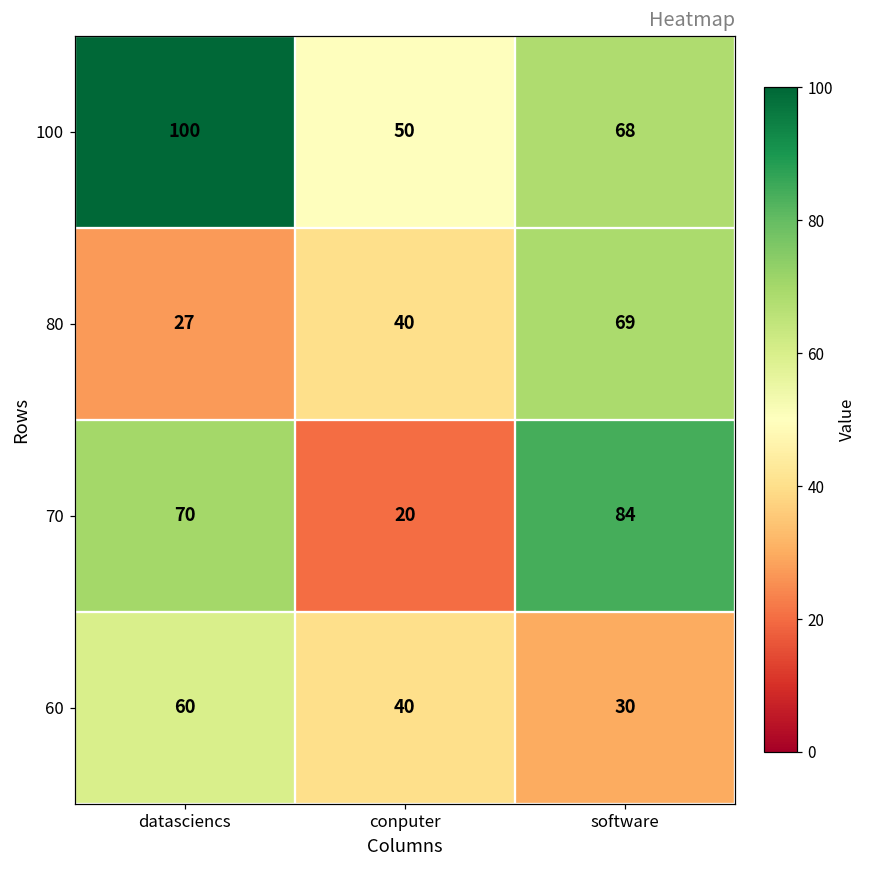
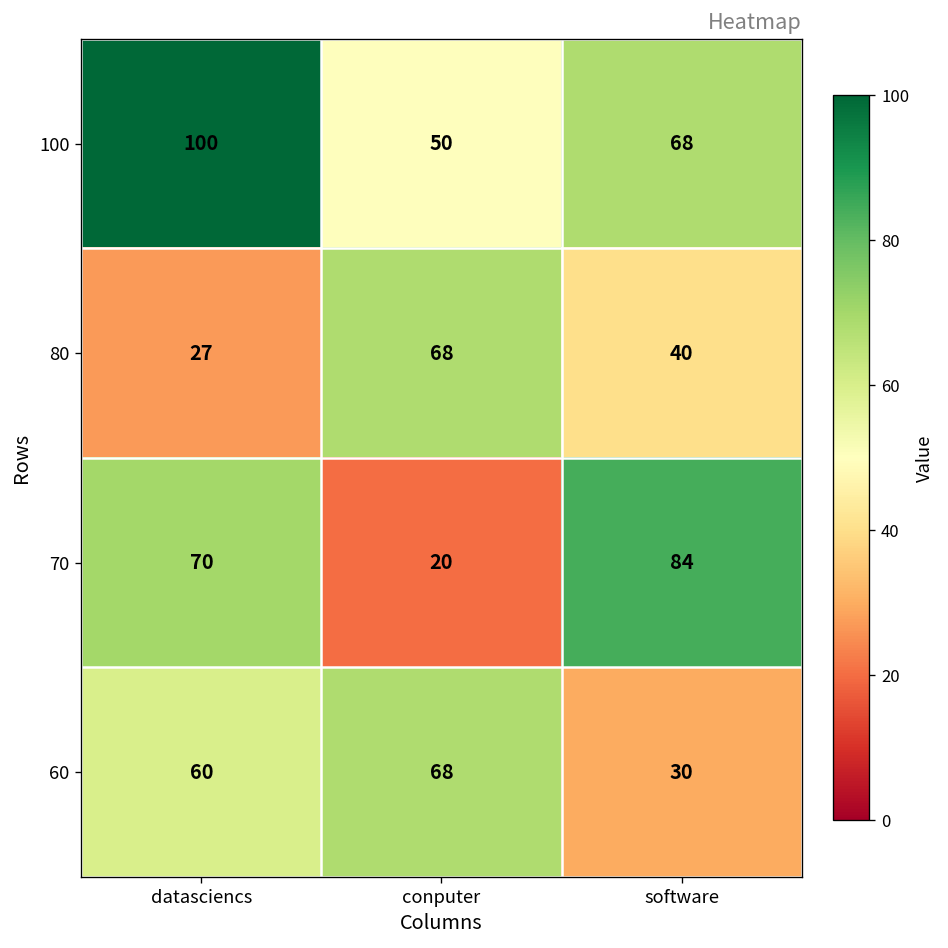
80, conputer: 40 -> 68
80, software: 69 -> 40
60, conputer: 40 -> 68
